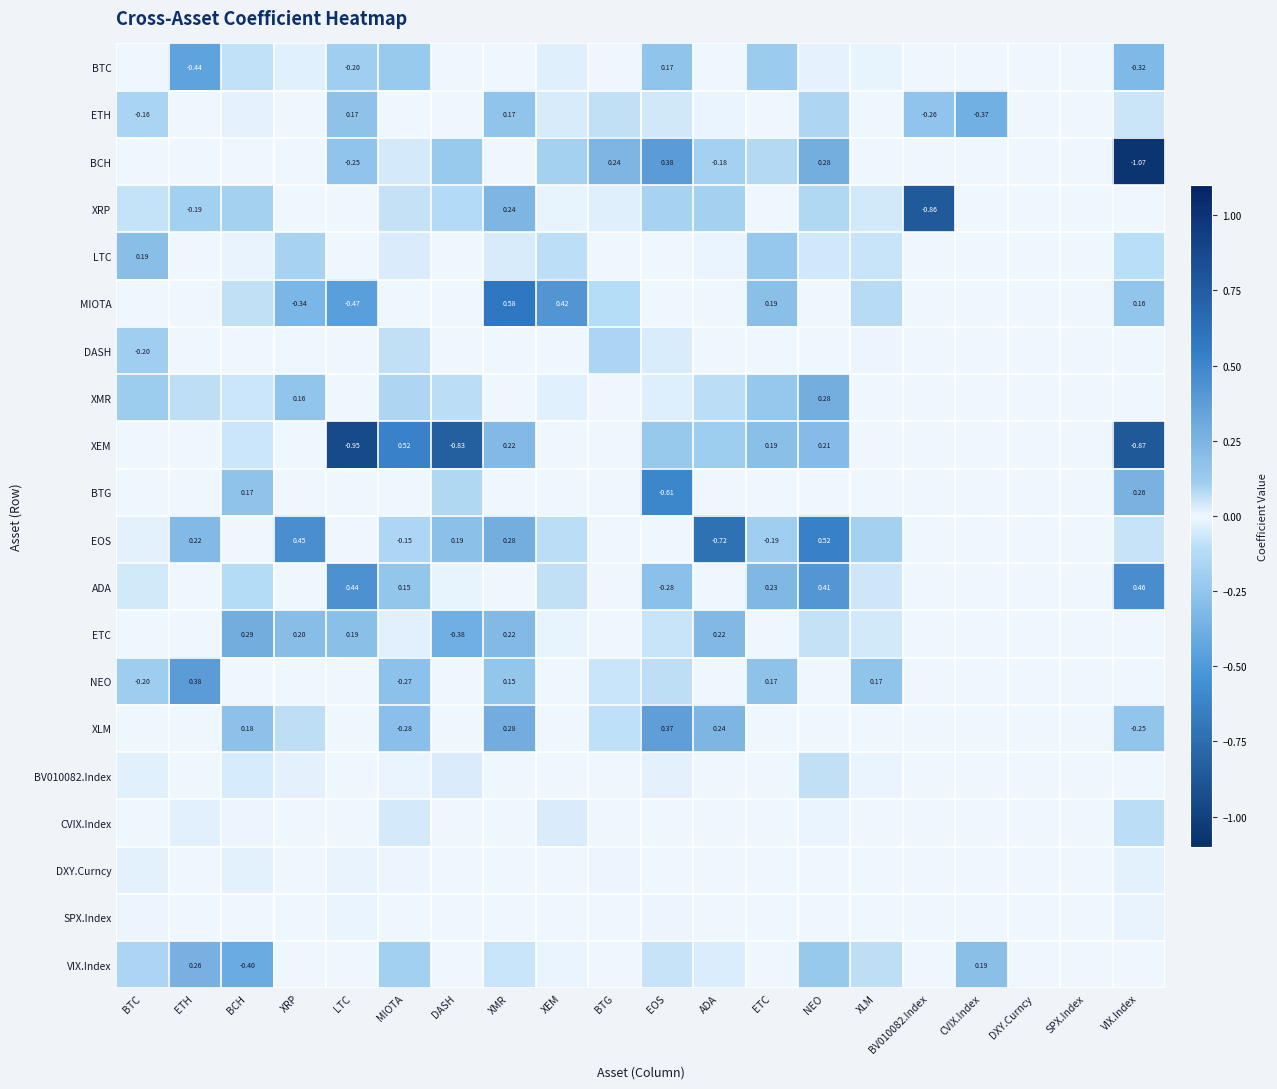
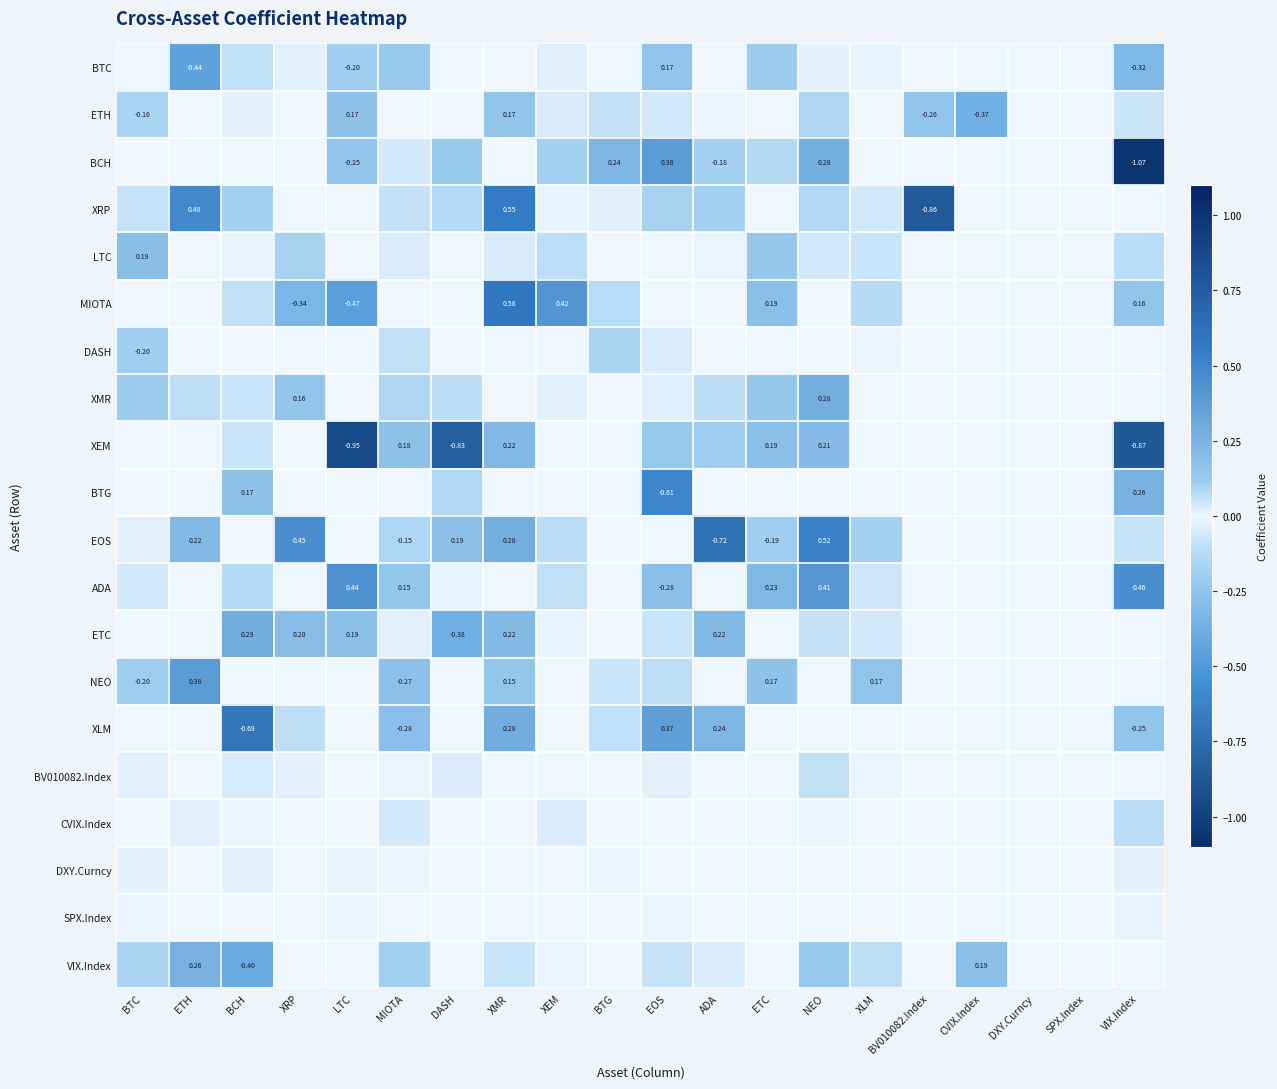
XRP, ETH: -0.19 -> 0.48
XRP, XMR: 0.24 -> 0.55
XEM, MIOTA: 0.52 -> 0.18
XLM, BCH: 0.18 -> -0.69
